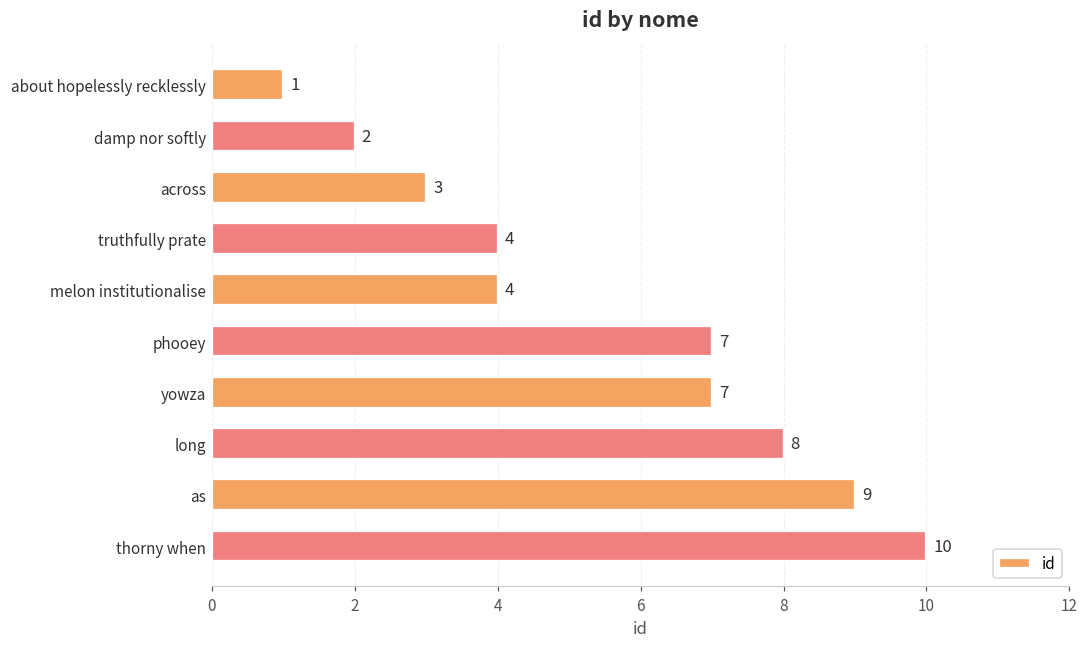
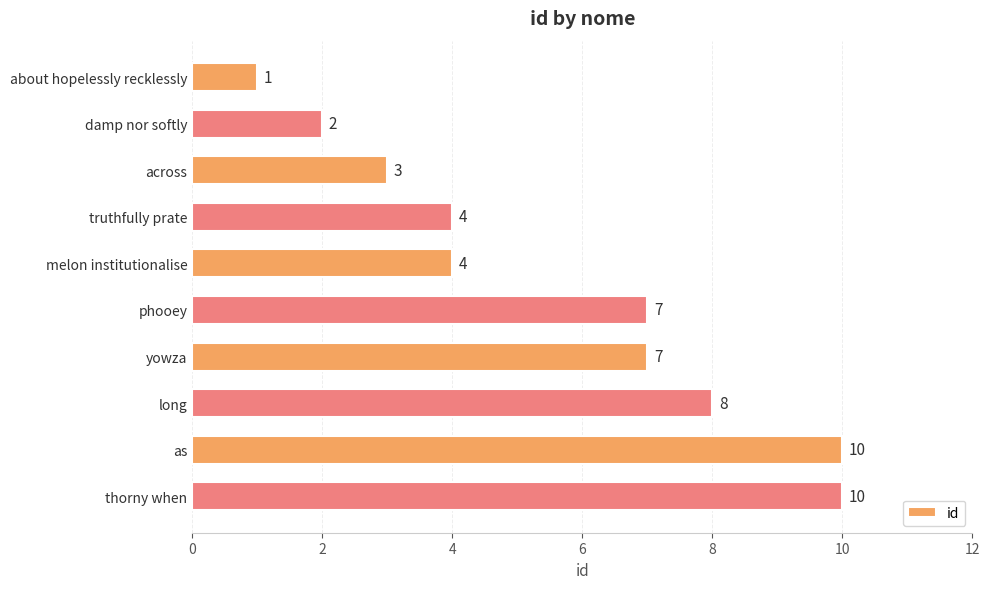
as: 9 -> 10
